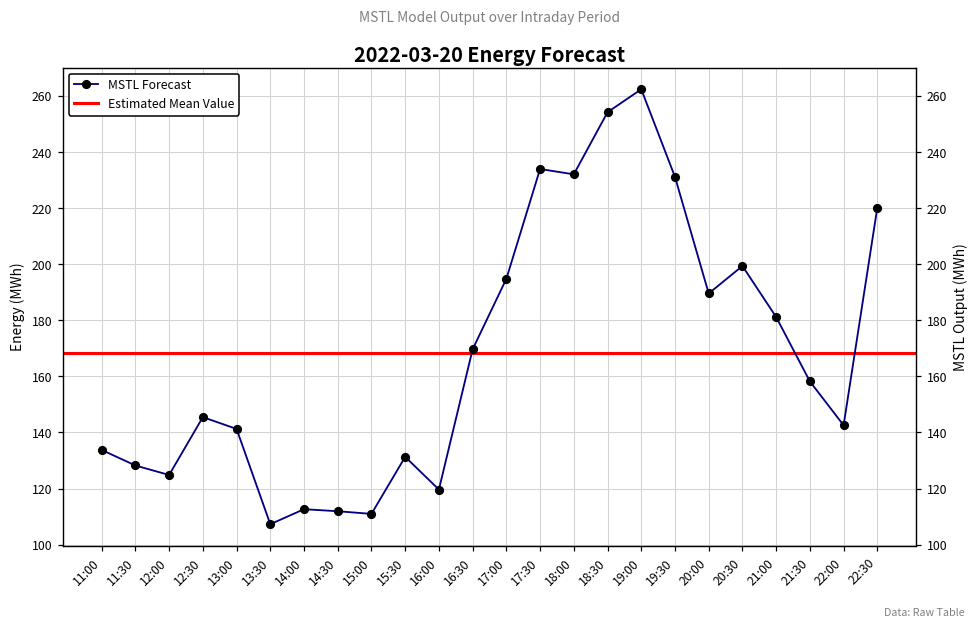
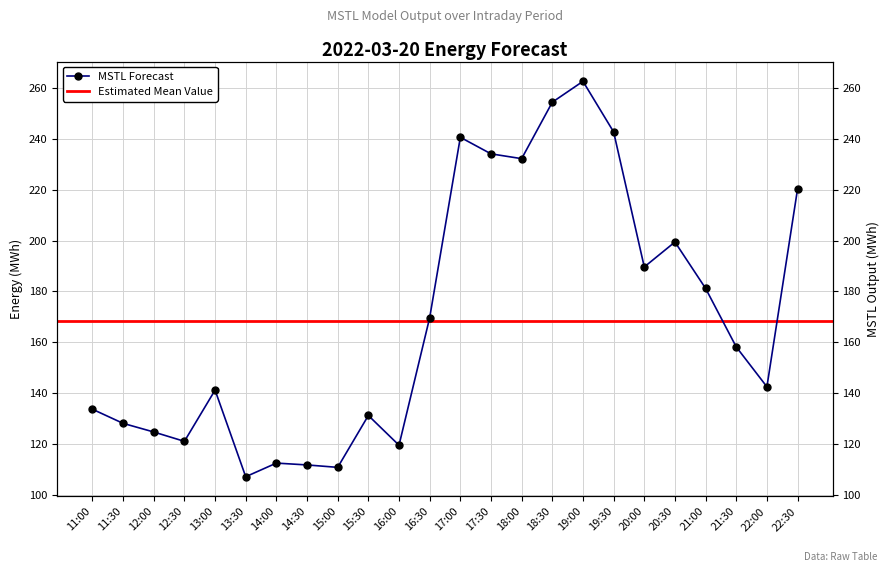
12:30: 145 -> 121
17:00: 195 -> 241
19:30: 231 -> 243
